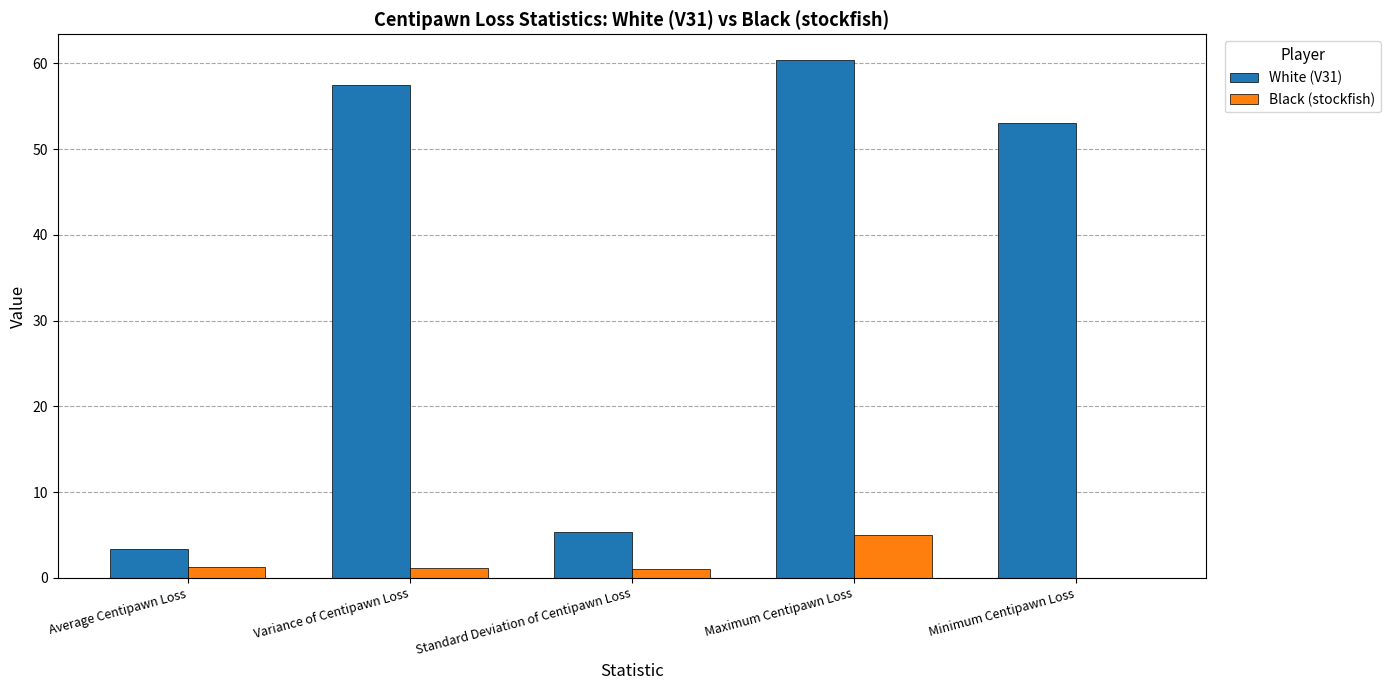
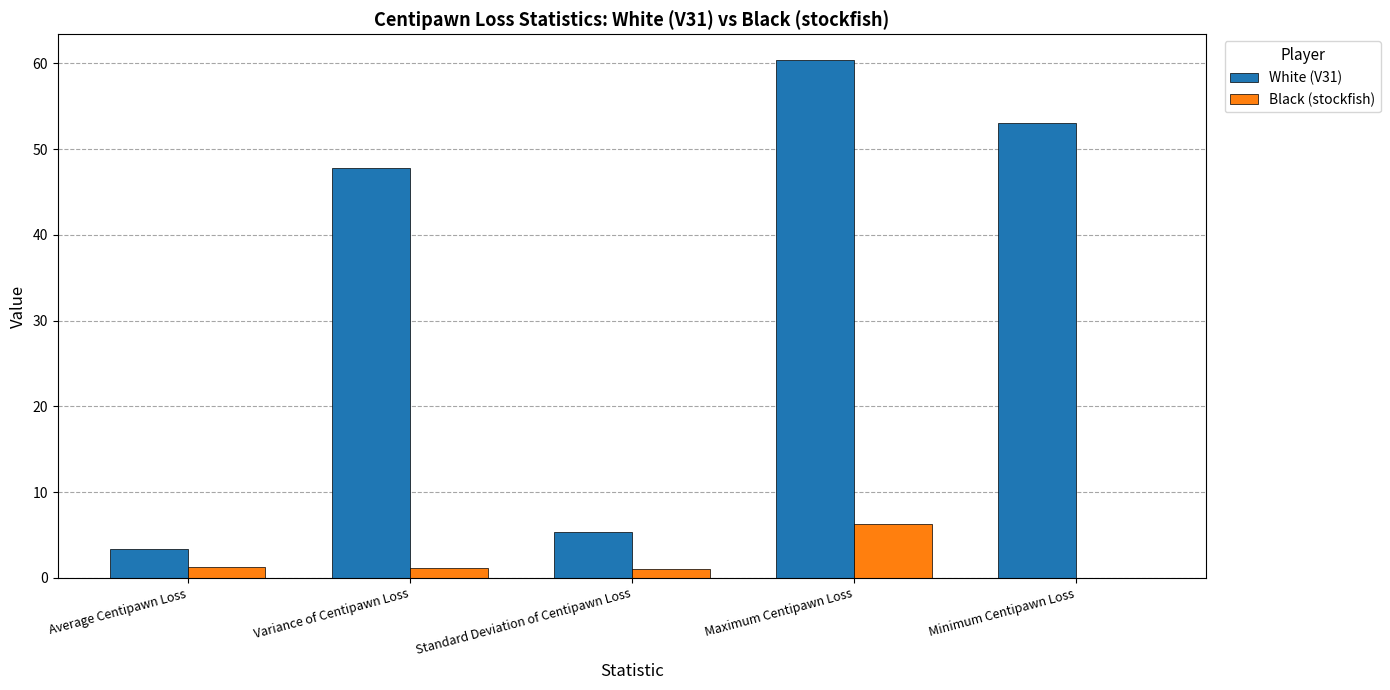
White (V31), Variance of Centipawn Loss: 57 -> 48
Black (stockfish), Maximum Centipawn Loss: 5 -> 6
